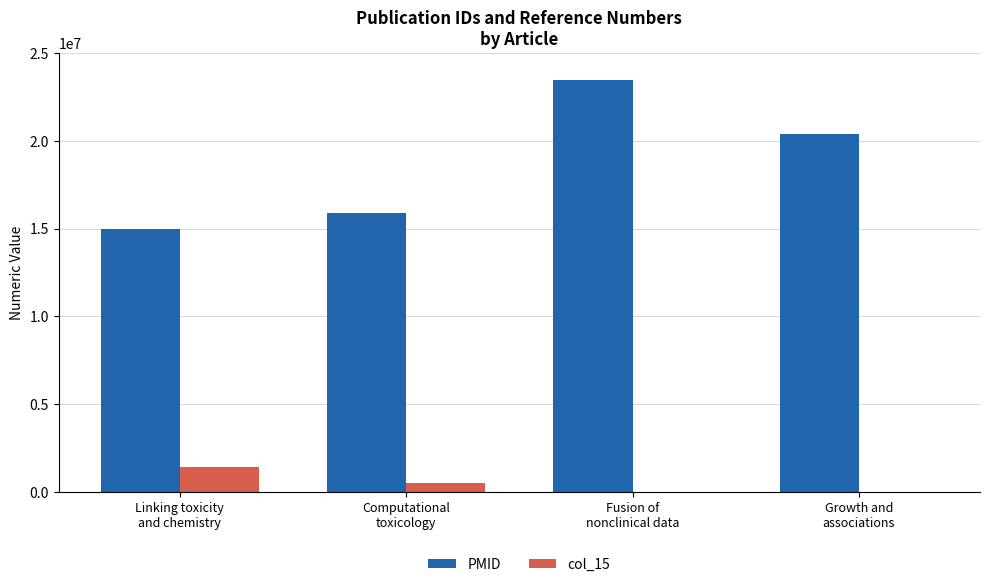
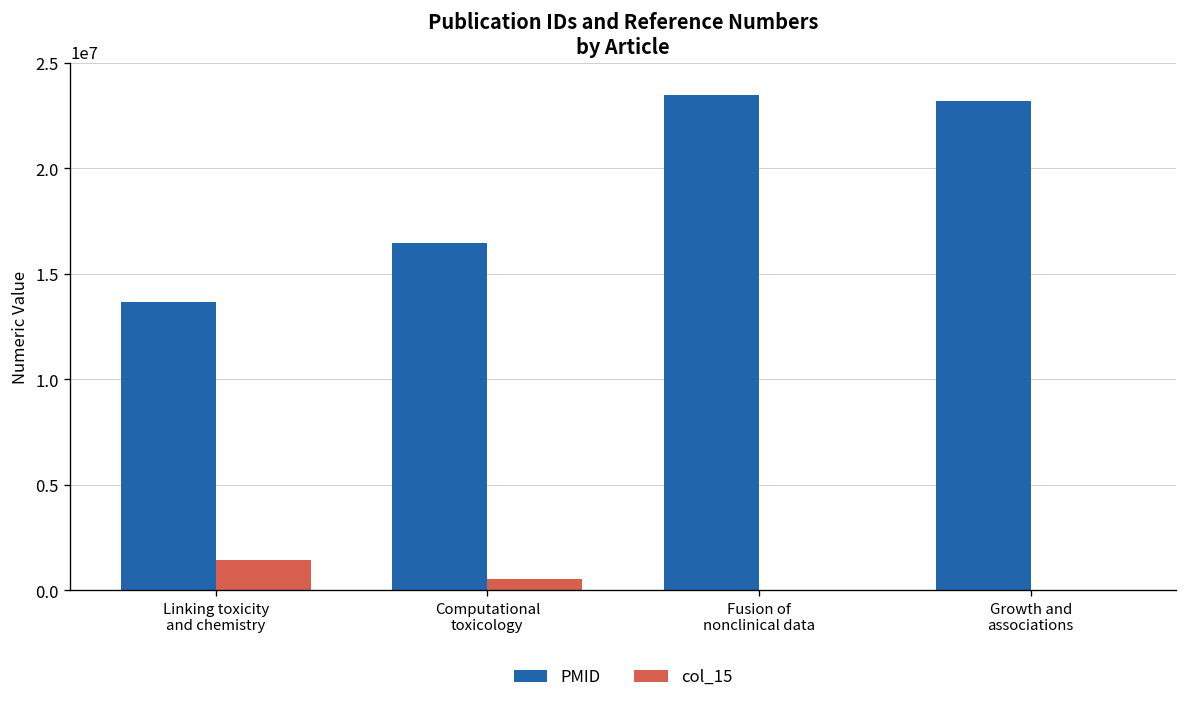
PMID, Linking toxicity and chemistry: 15000000 -> 13700000
PMID, Computational toxicology: 15900000 -> 16400000
PMID, Growth and associations: 20400000 -> 23200000
